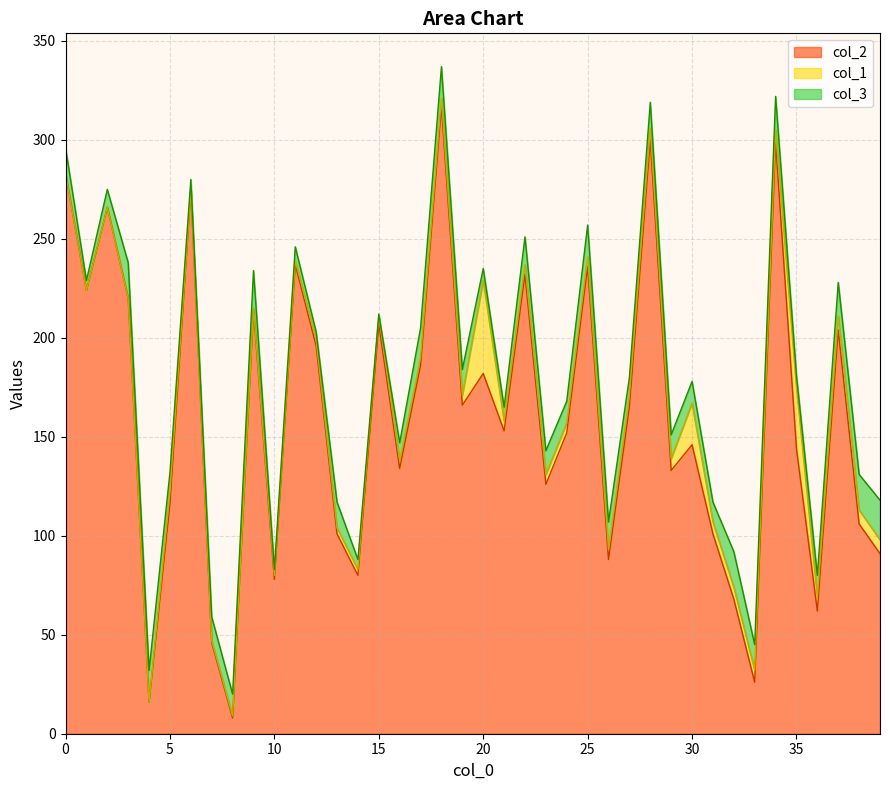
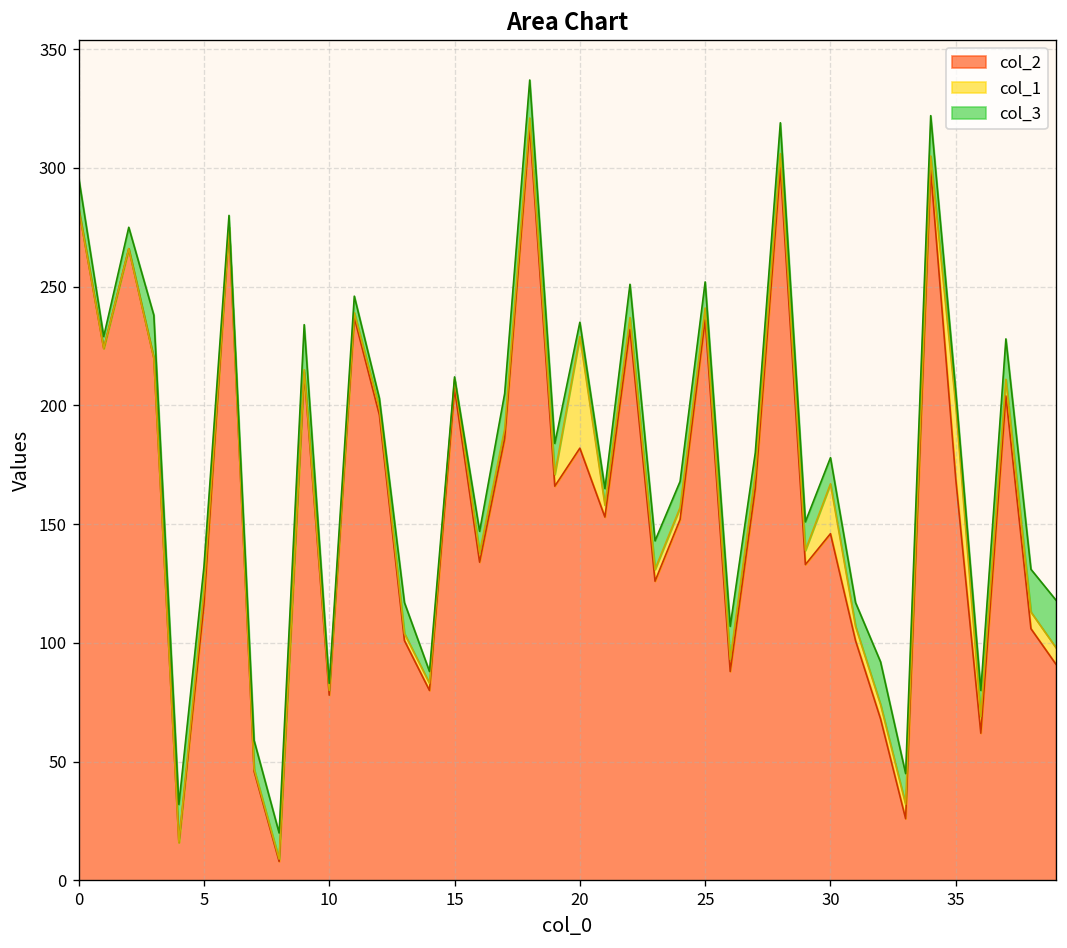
col_3, 25: 16 -> 11
col_2, 35: 144 -> 169
